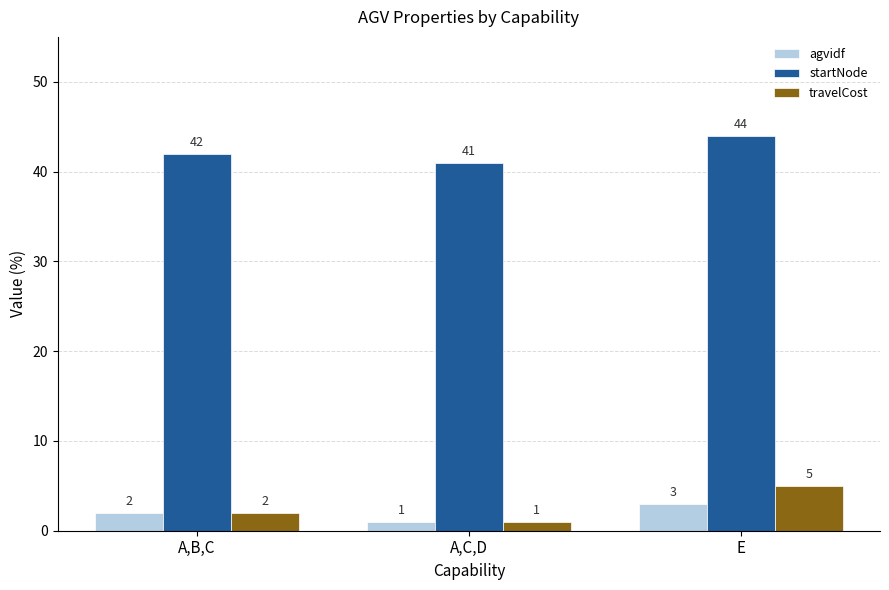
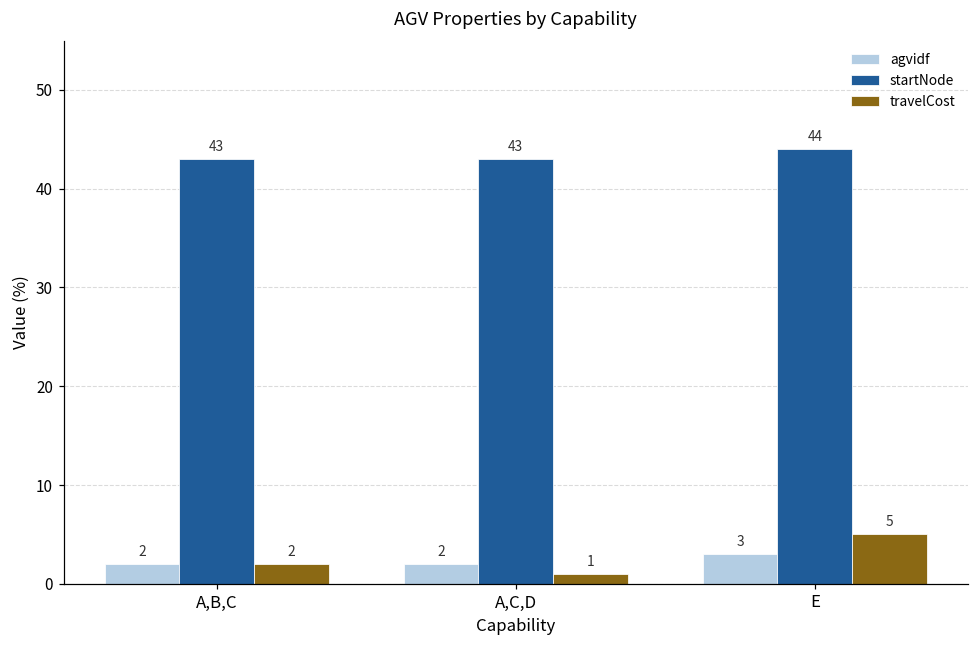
startNode, A,B,C: 42 -> 43
agvidf, A,C,D: 1 -> 2
startNode, A,C,D: 41 -> 43
